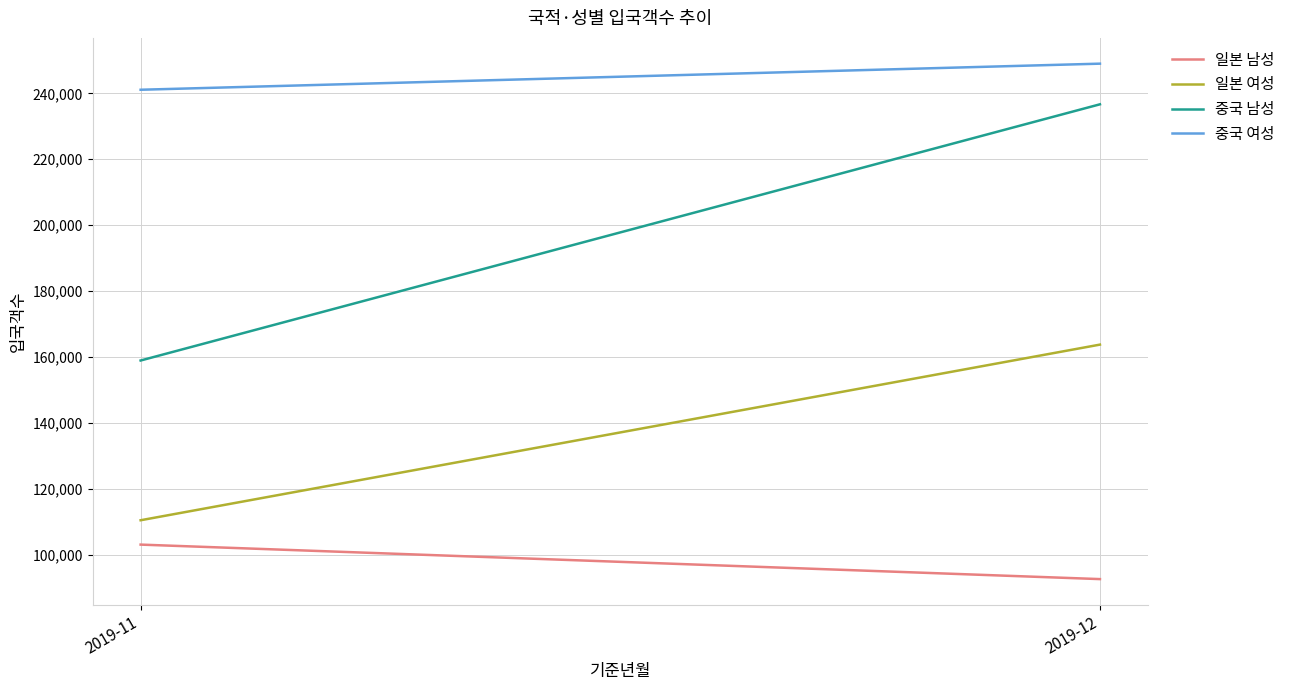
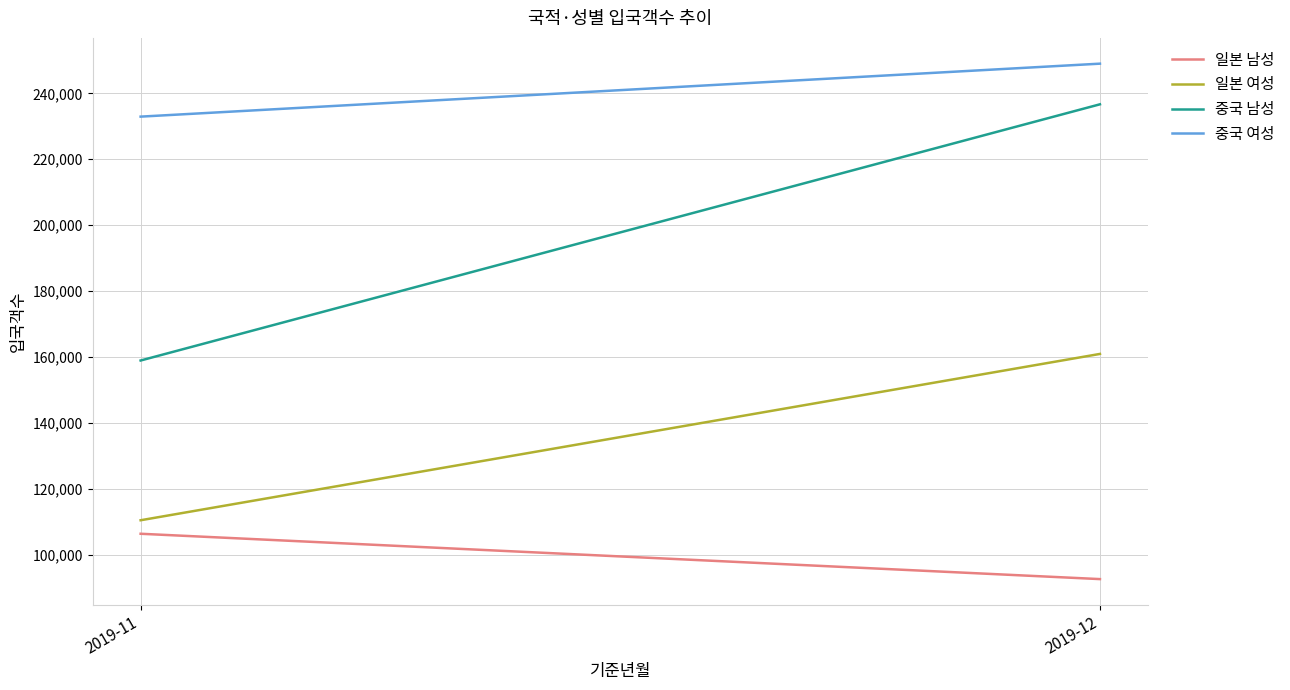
일본 남성, 2019-11: 103,000 -> 106,000
중국 여성, 2019-11: 241,000 -> 233,000
일본 여성, 2019-12: 164,000 -> 161,000
